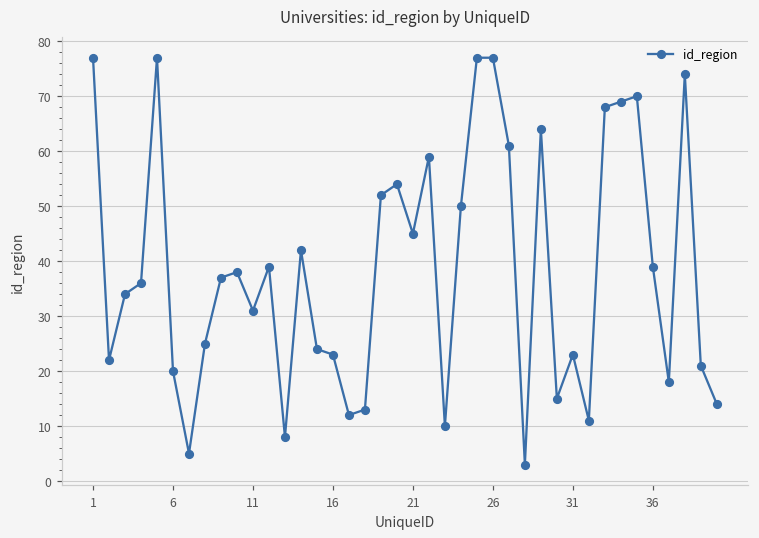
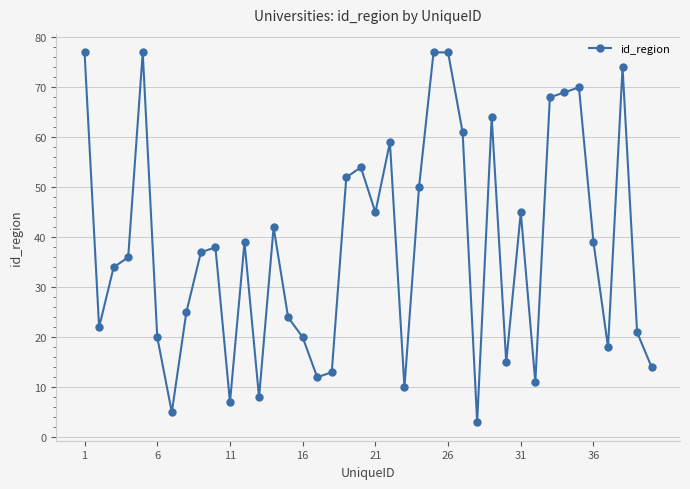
11: 31 -> 7
16: 23 -> 20
31: 23 -> 45
